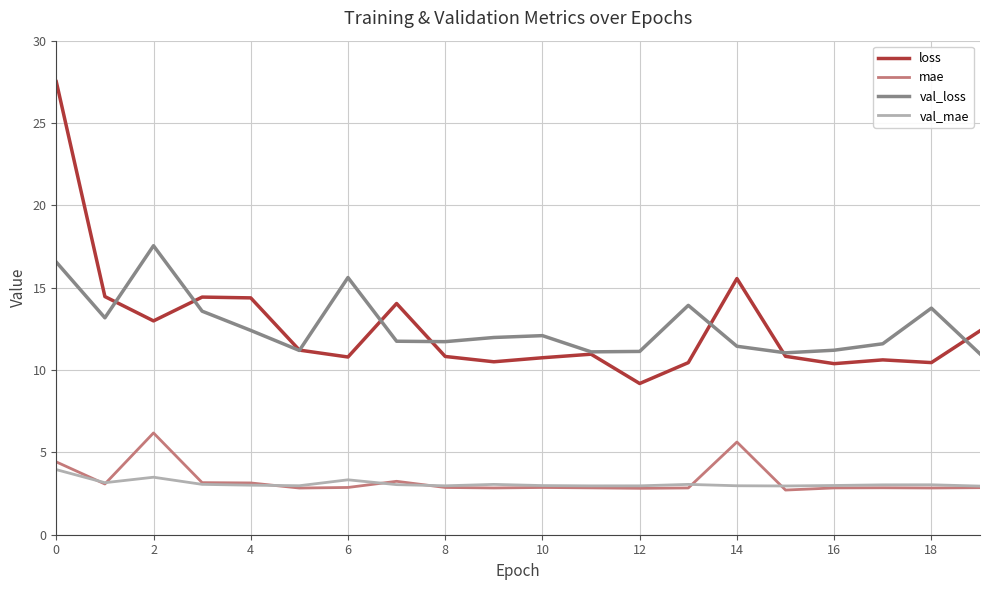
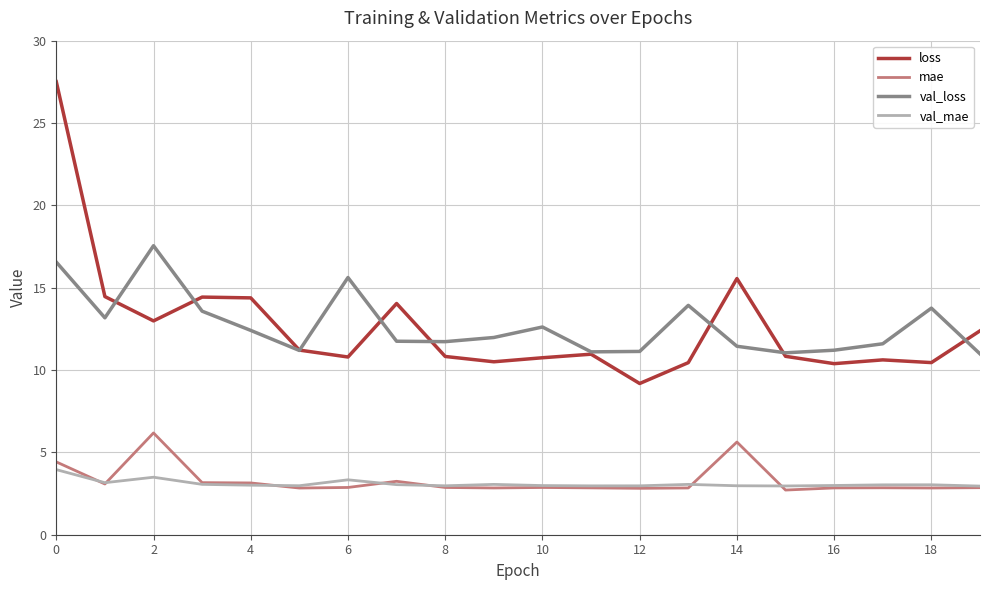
val_loss, 10: 12.1 -> 12.6
